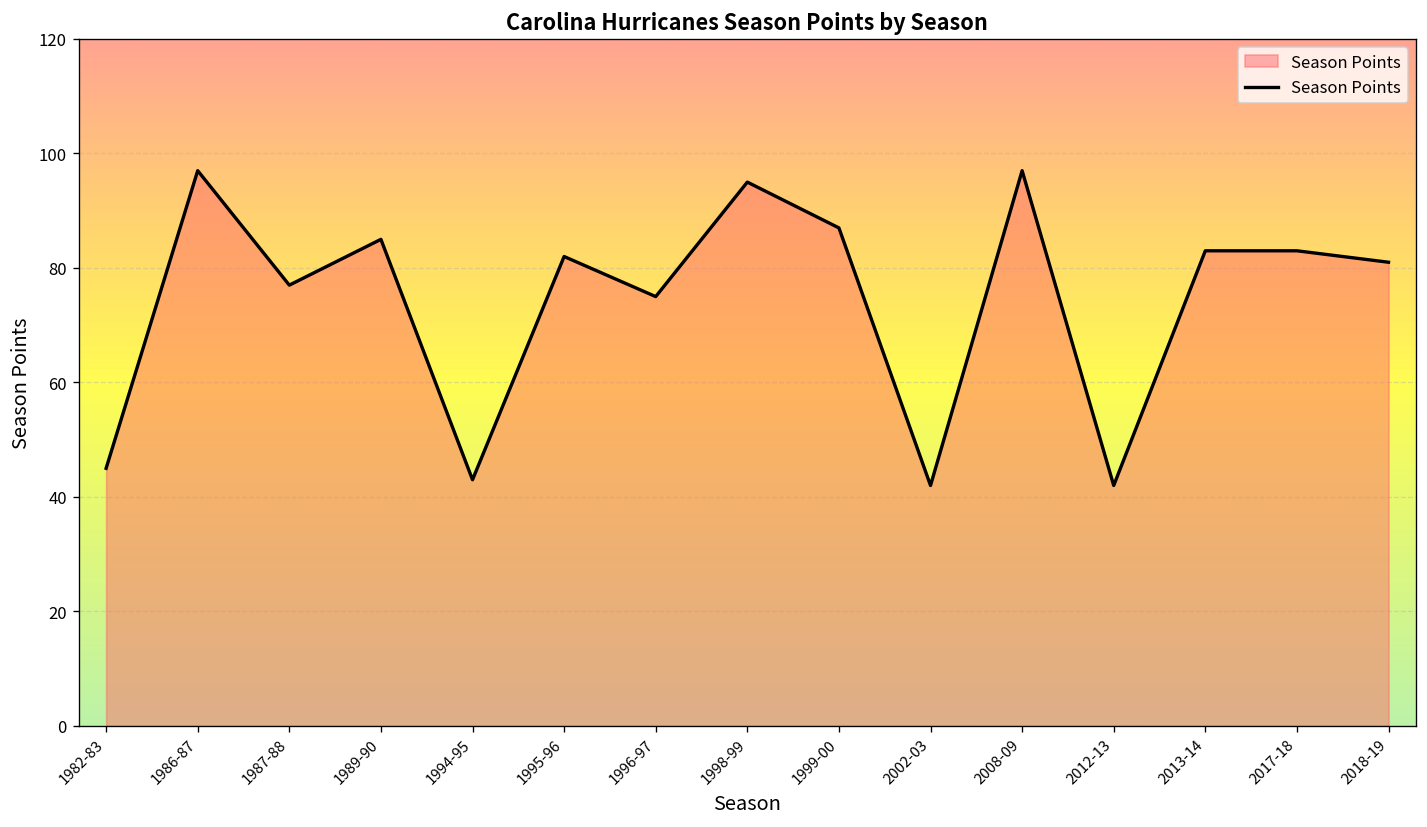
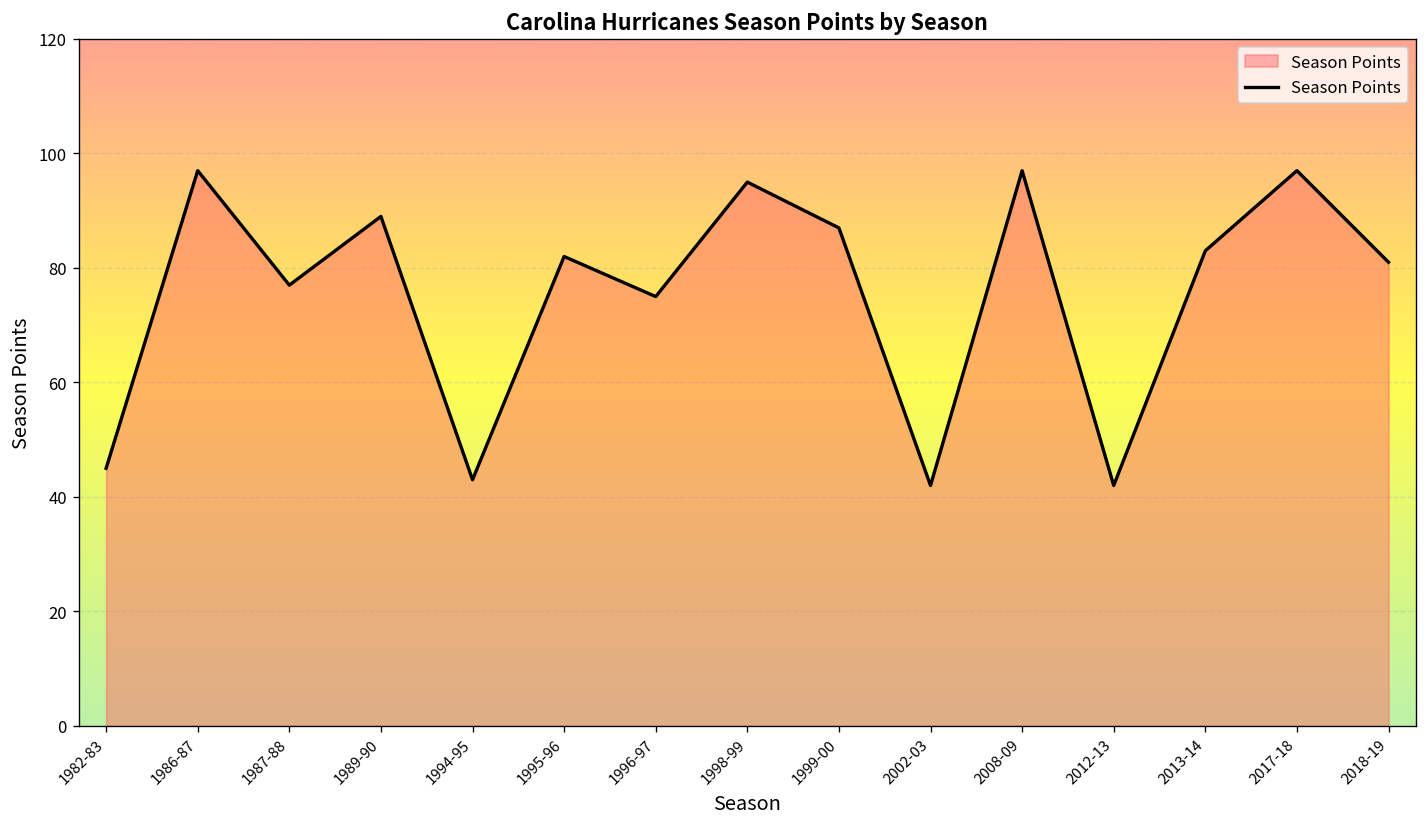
1989-90: 85 -> 89
2017-18: 83 -> 97
